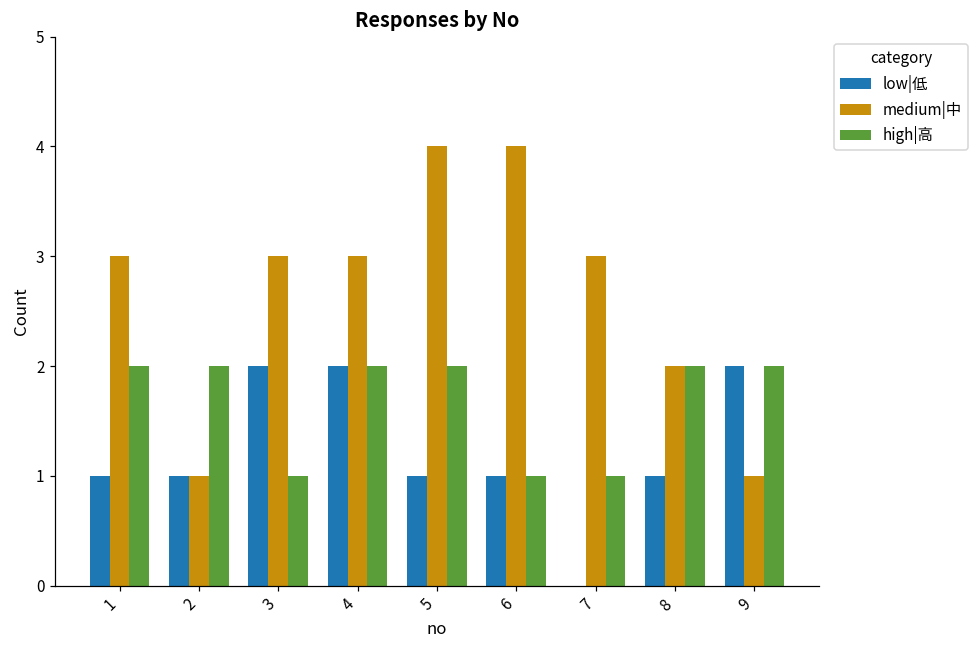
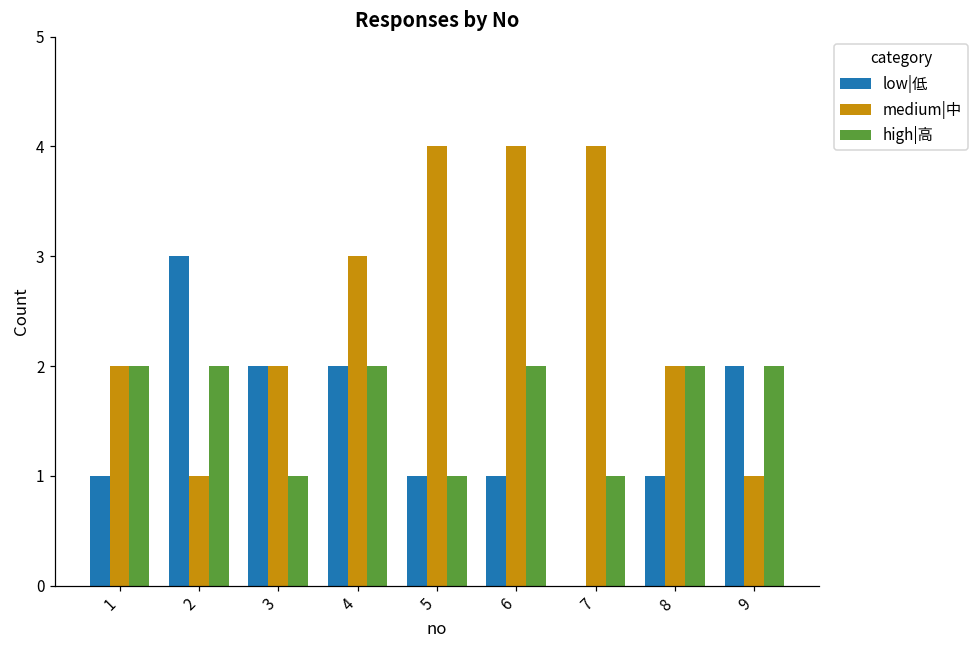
medium|中, 1: 3 -> 2
low|低, 2: 1 -> 3
medium|中, 3: 3 -> 2
high|高, 5: 2 -> 1
high|高, 6: 1 -> 2
medium|中, 7: 3 -> 4
